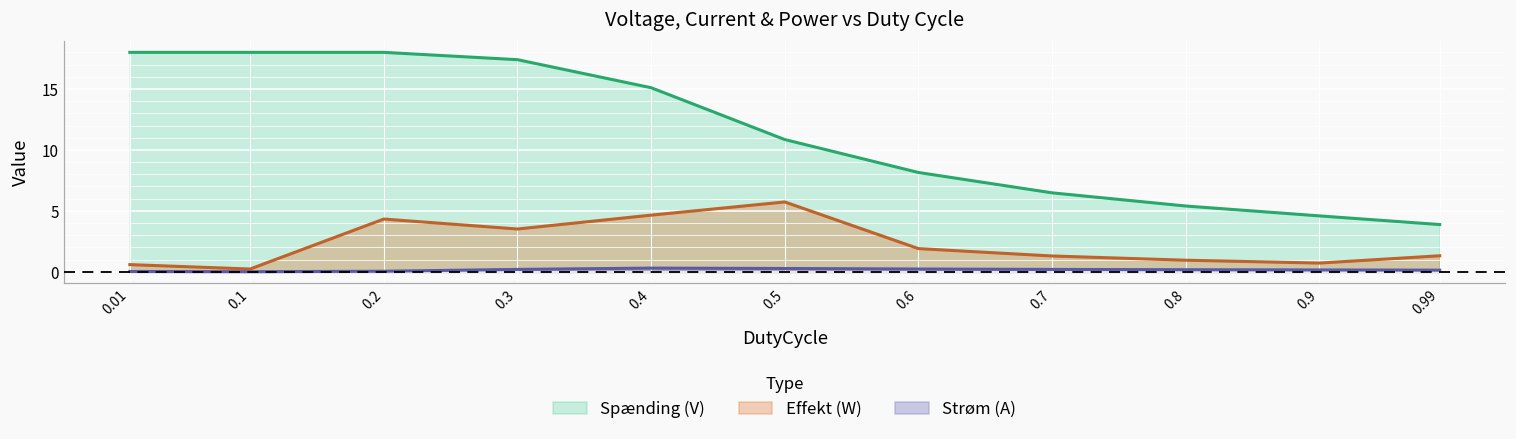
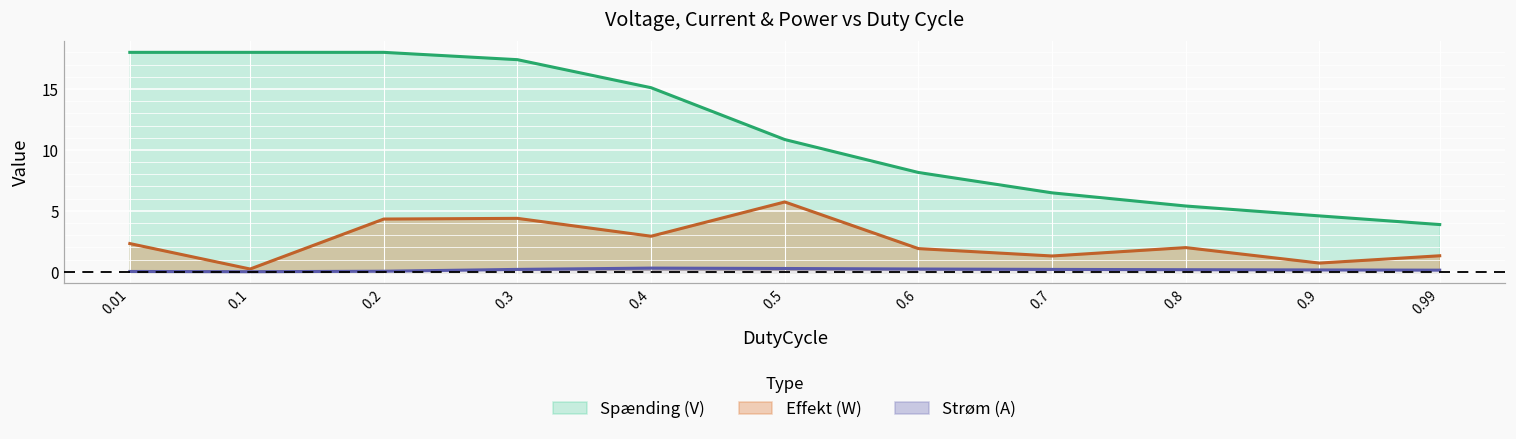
Effekt (W), 0.01: 0.6 -> 2.3
Effekt (W), 0.3: 3.5 -> 4.4
Effekt (W), 0.4: 4.7 -> 2.9
Effekt (W), 0.8: 1.0 -> 2.0
